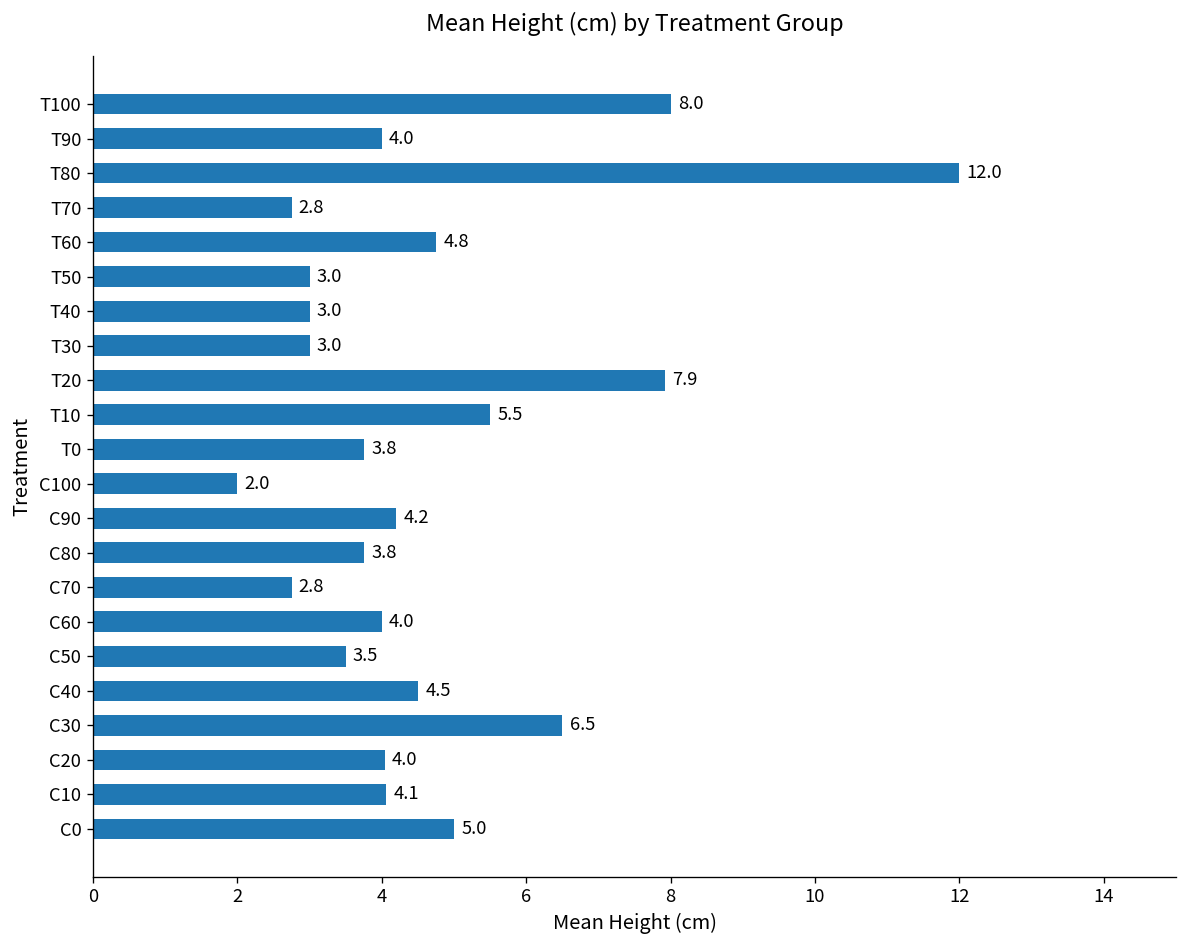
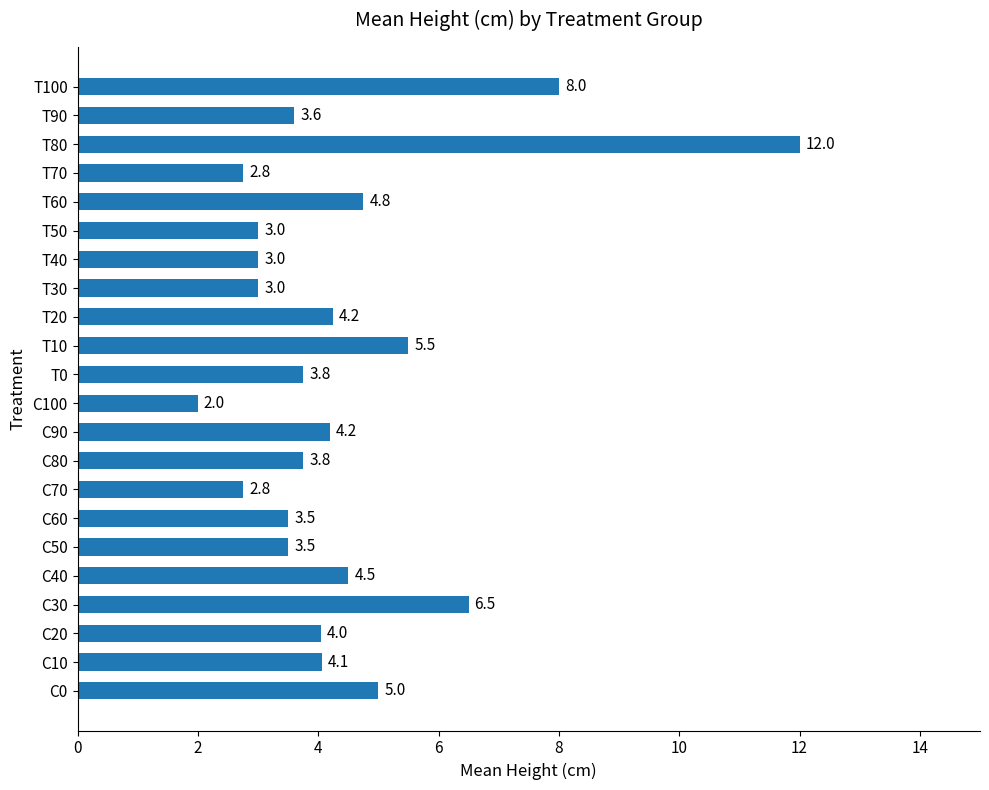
T90: 4.0 -> 3.6
T20: 7.9 -> 4.2
C60: 4.0 -> 3.5
